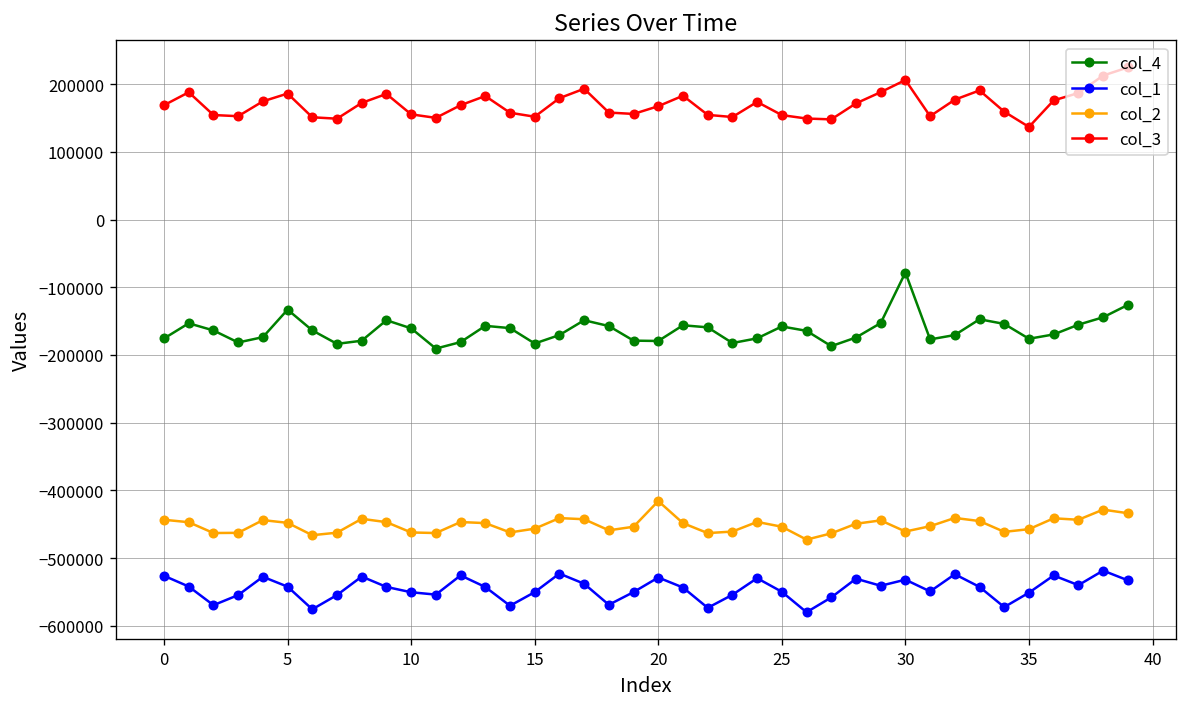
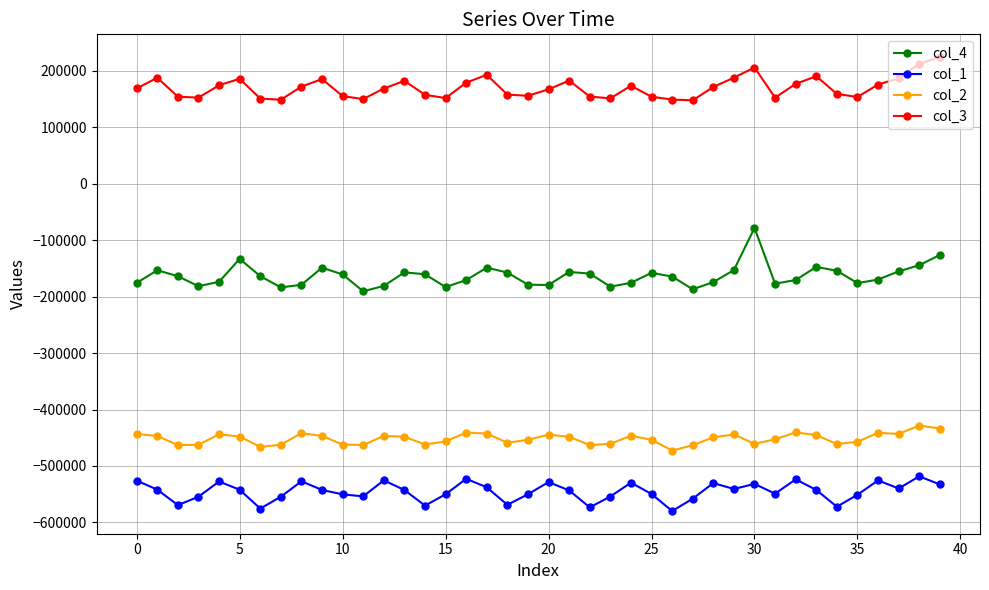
col_2, 20: -420000 -> -440000
col_3, 35: 140000 -> 150000
